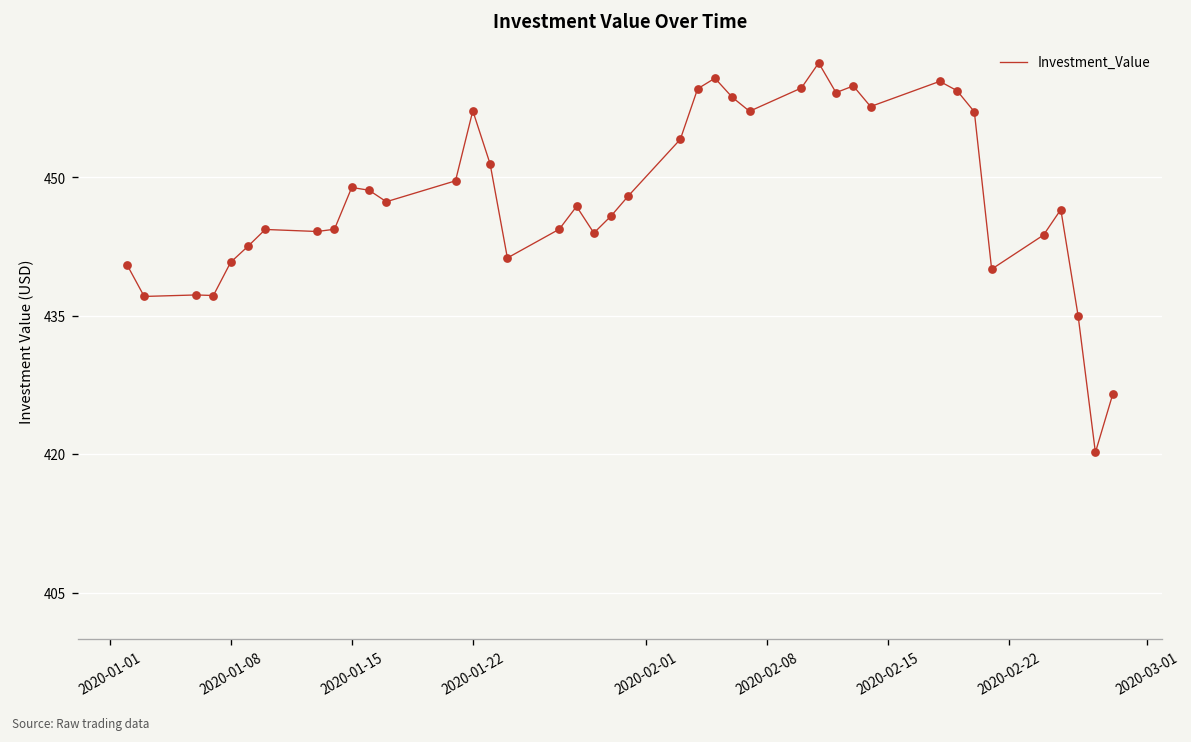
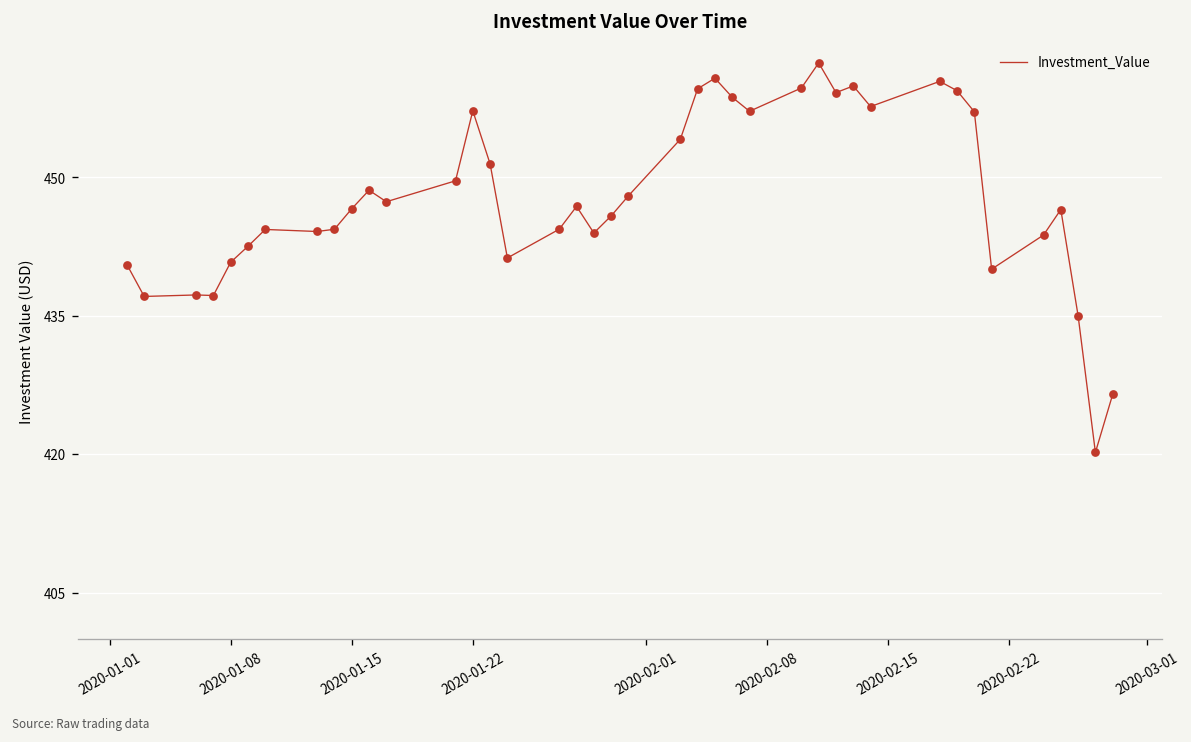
2020-01-15: 449 -> 447
